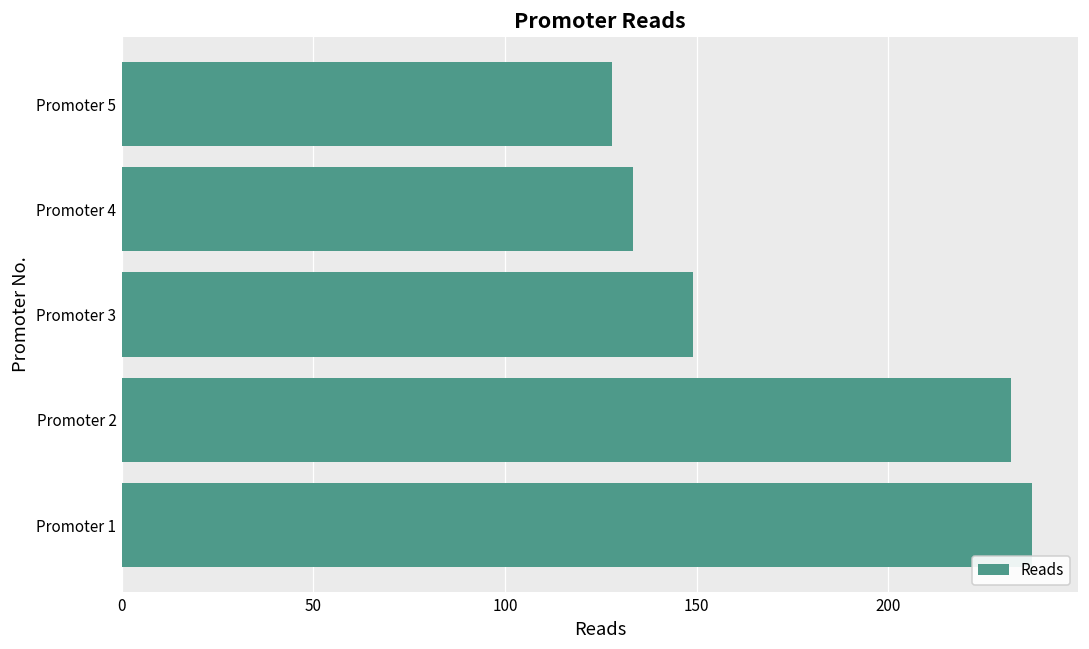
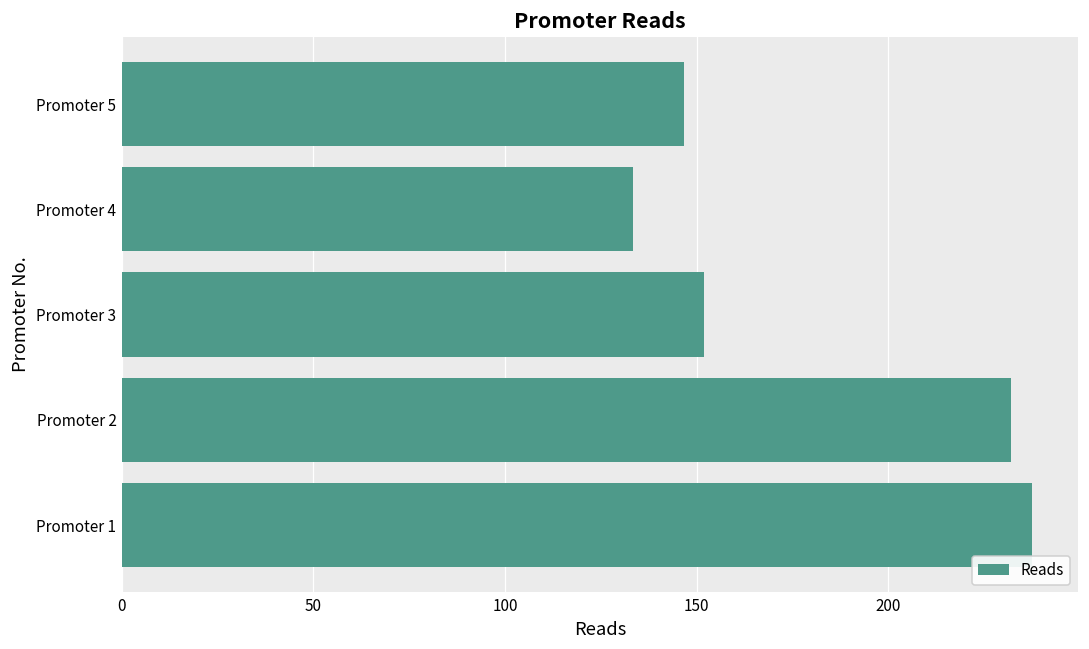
Promoter 5: 128 -> 147
Promoter 3: 149 -> 152
